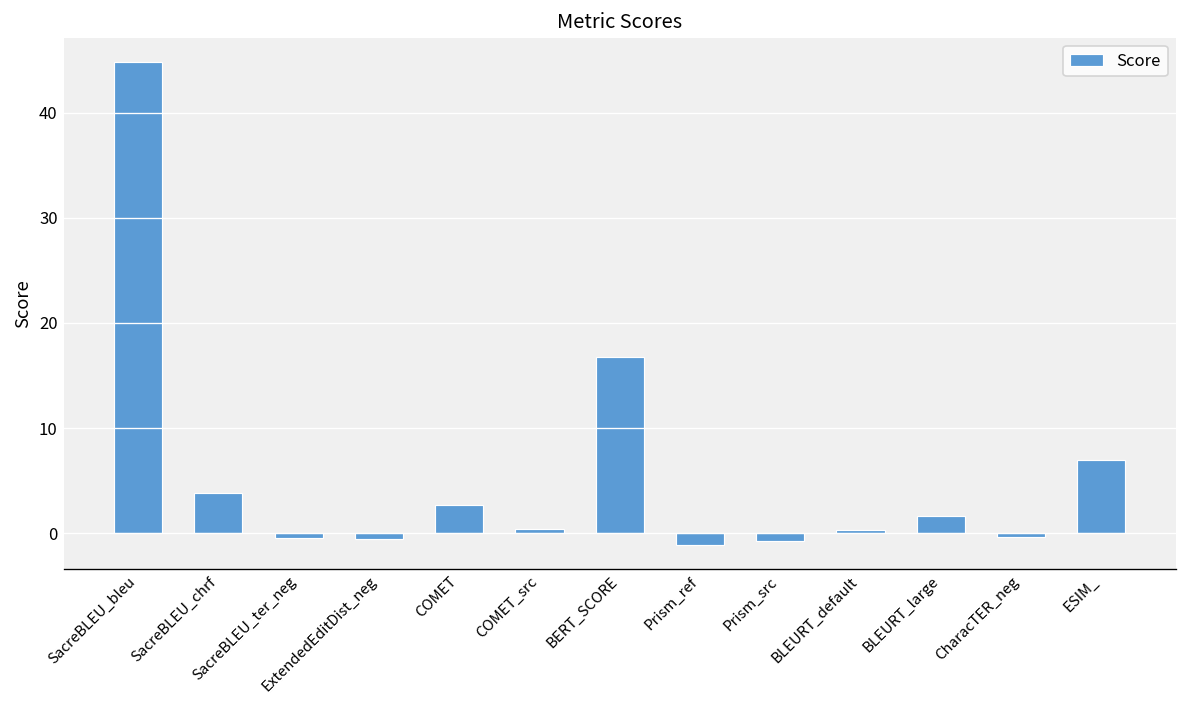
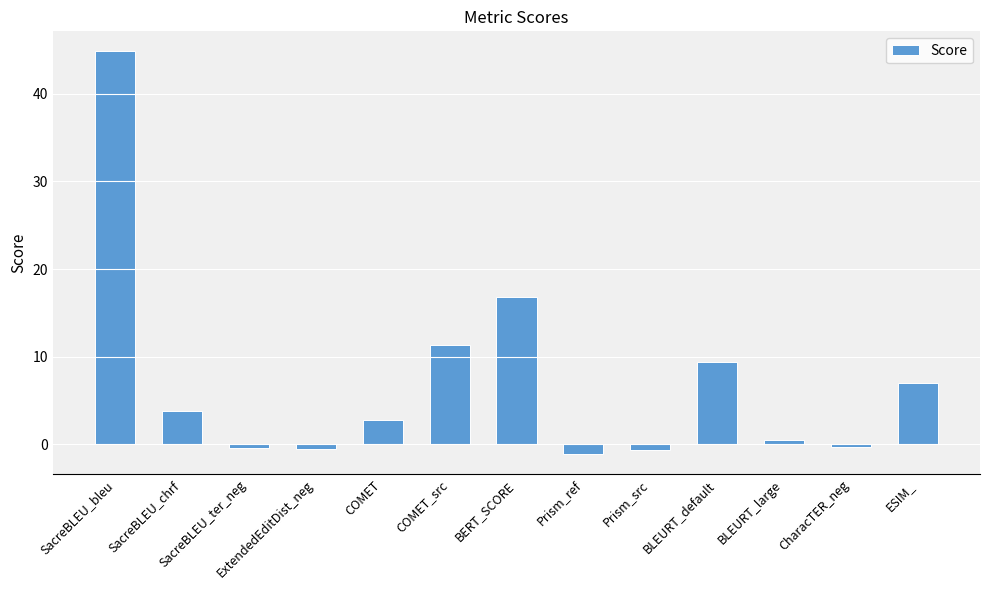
COMET_src: 0 -> 11
BLEURT_default: 0 -> 9
BLEURT_large: 2 -> 0
